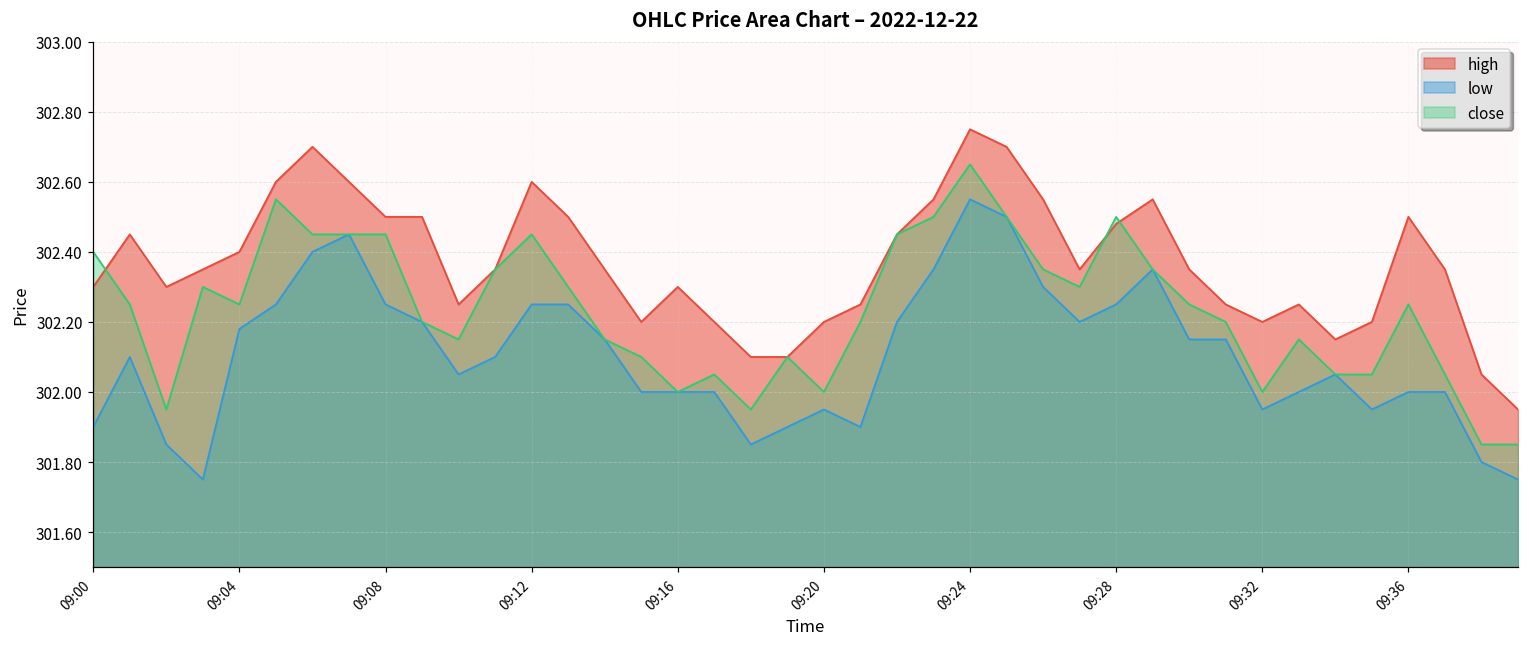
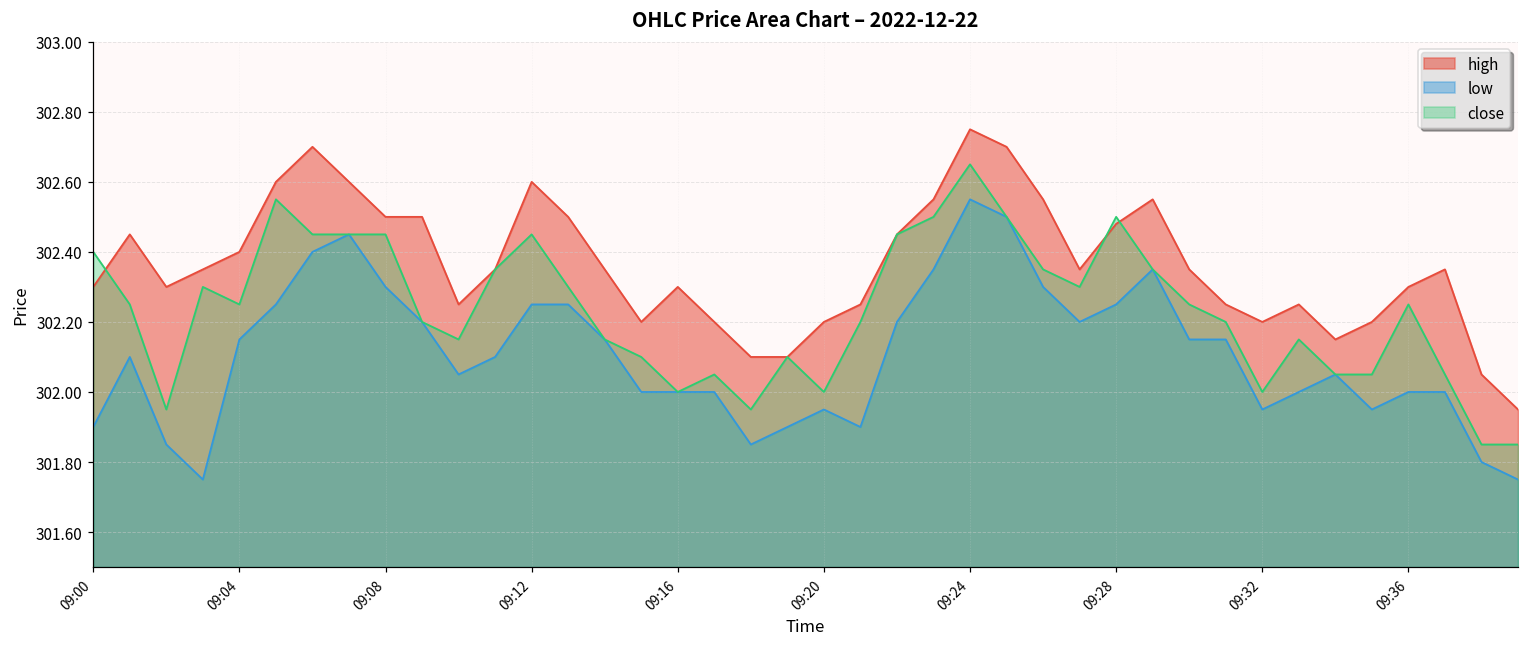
low, 09:04: 302.18 -> 302.15
low, 09:08: 302.25 -> 302.30
high, 09:36: 302.5 -> 302.3
